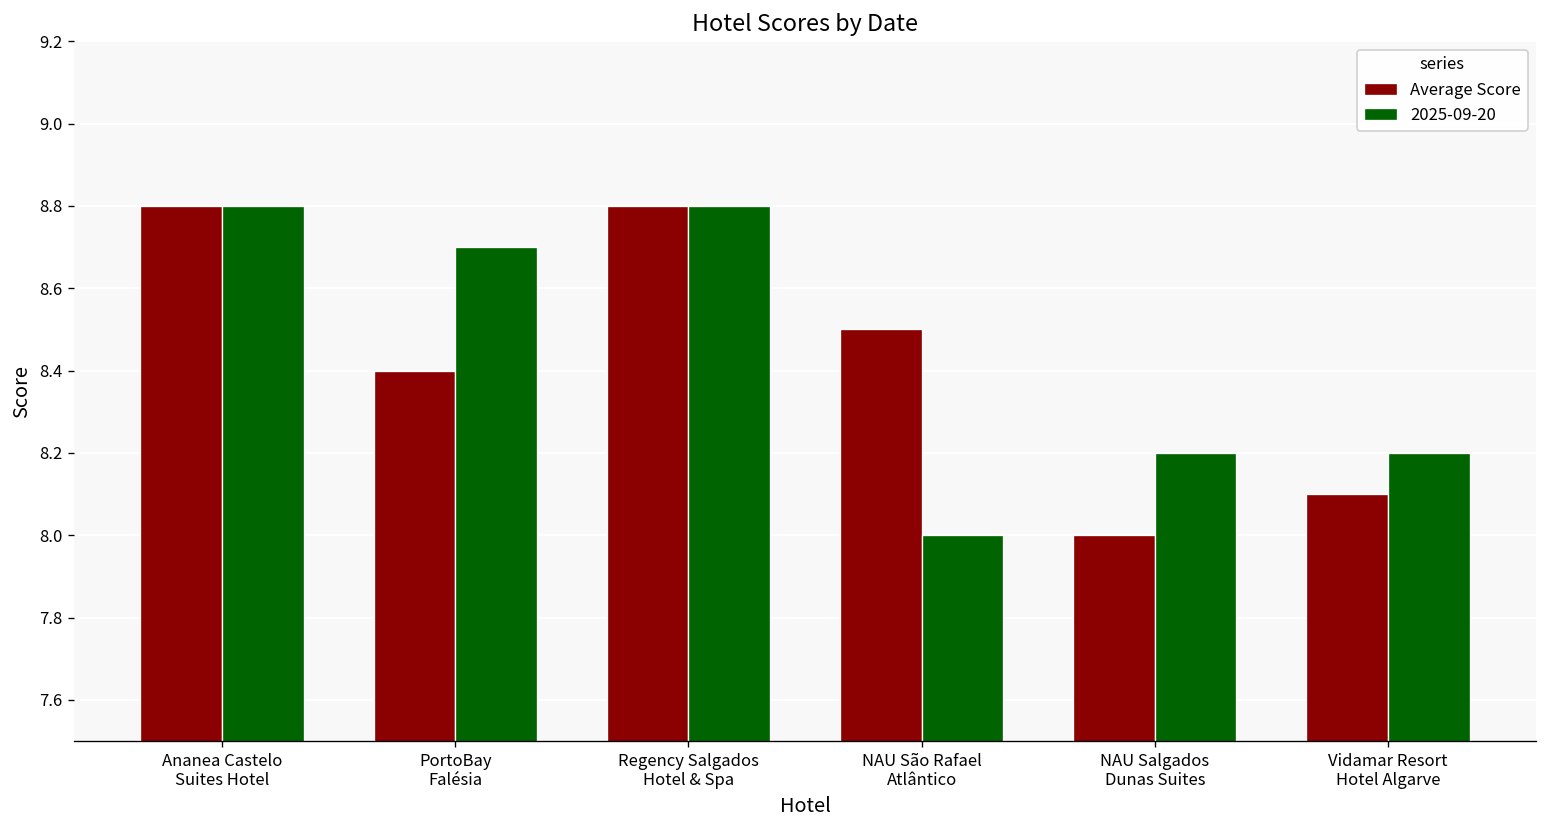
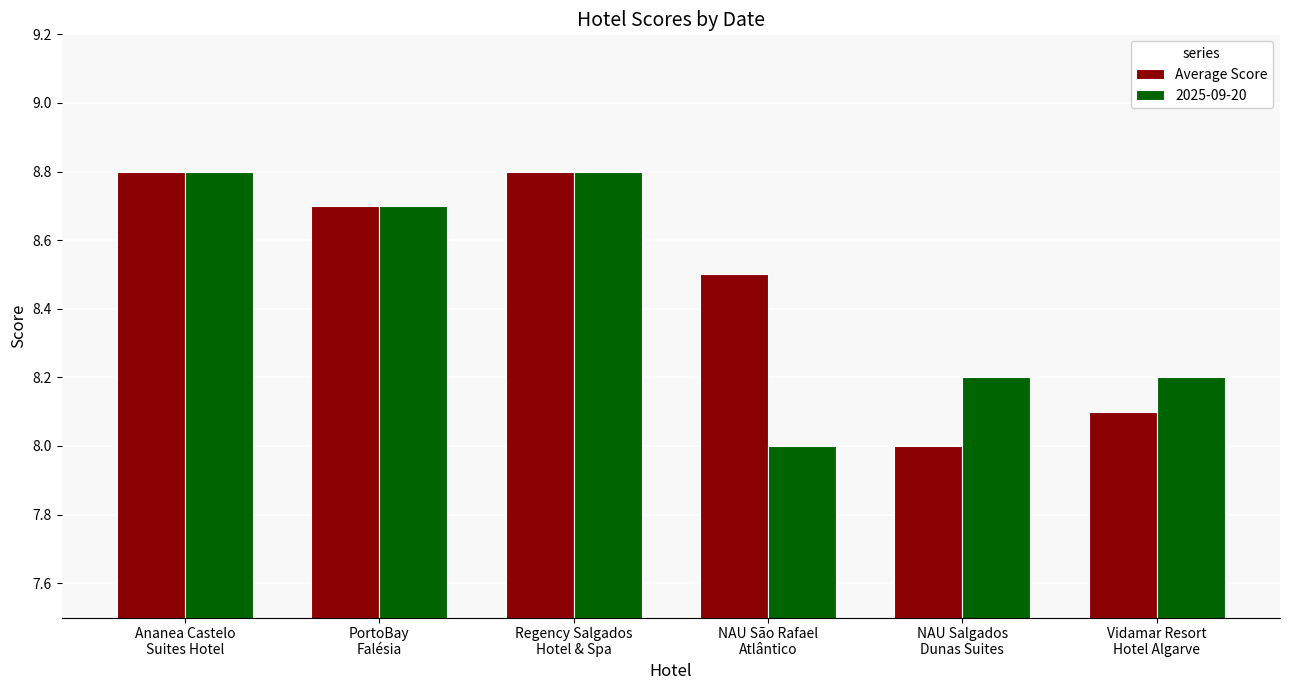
Average Score, PortoBay Falésia: 8.4 -> 8.7
